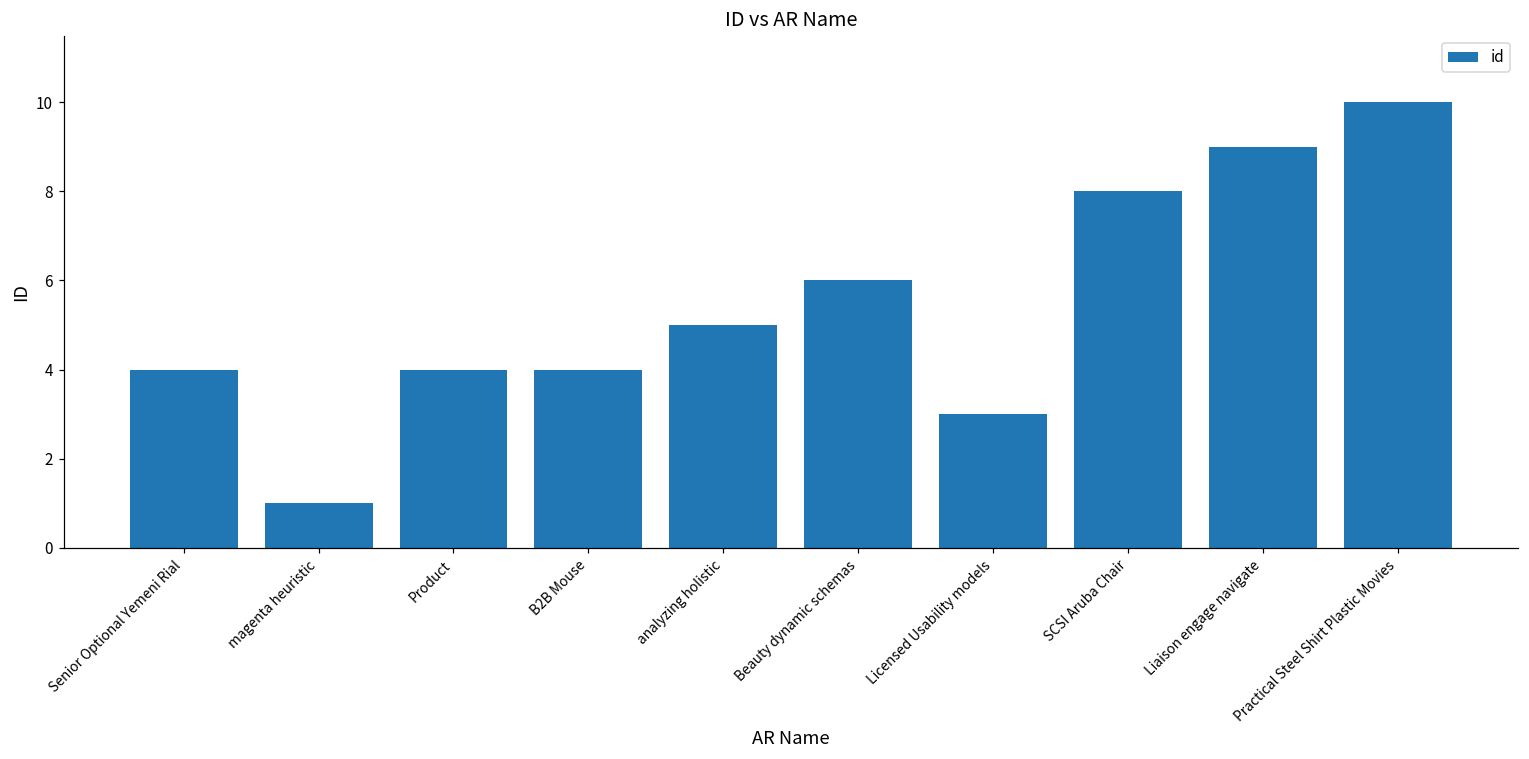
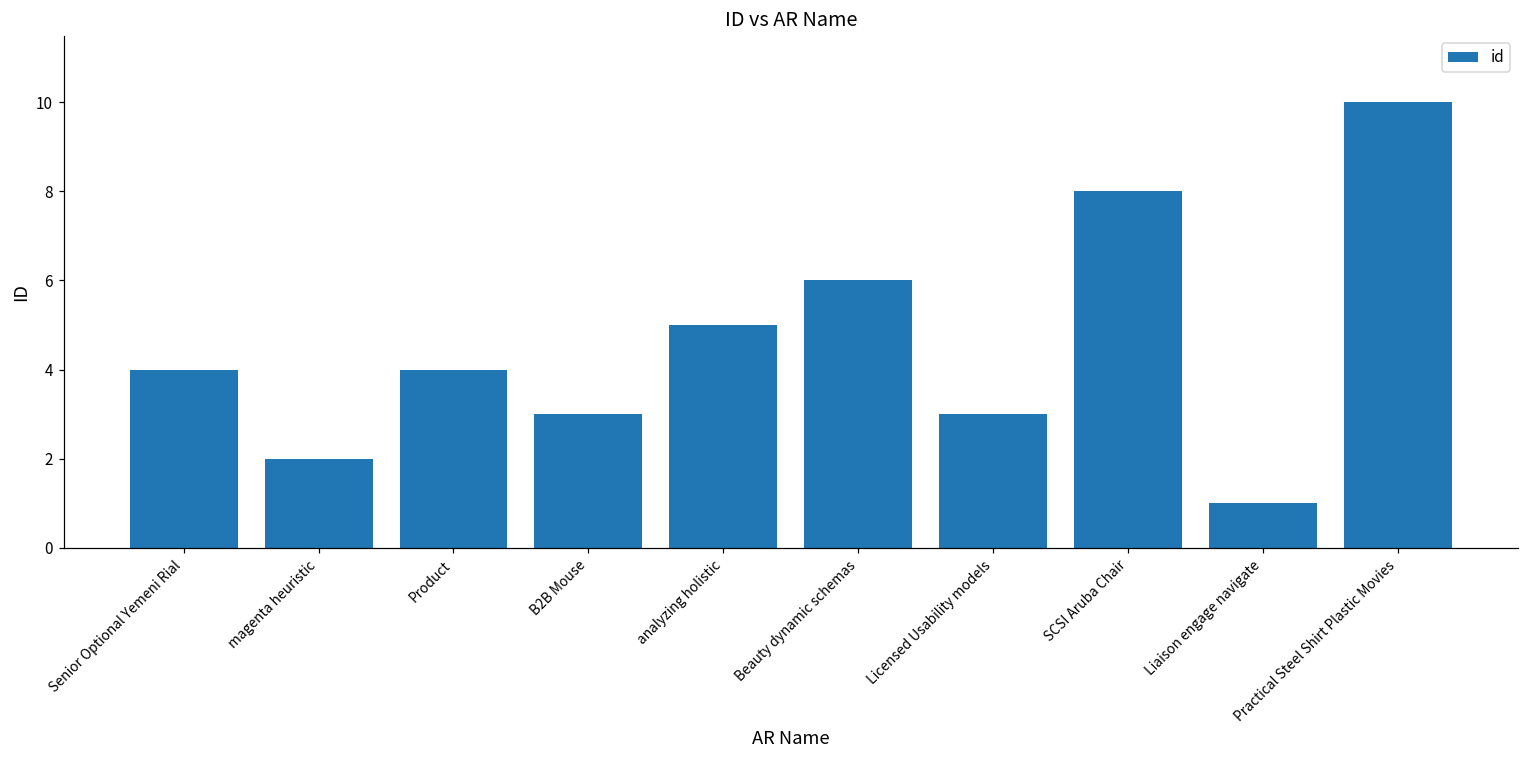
magenta heuristic: 1 -> 2
B2B Mouse: 4 -> 3
Liaison engage navigate: 9 -> 1
